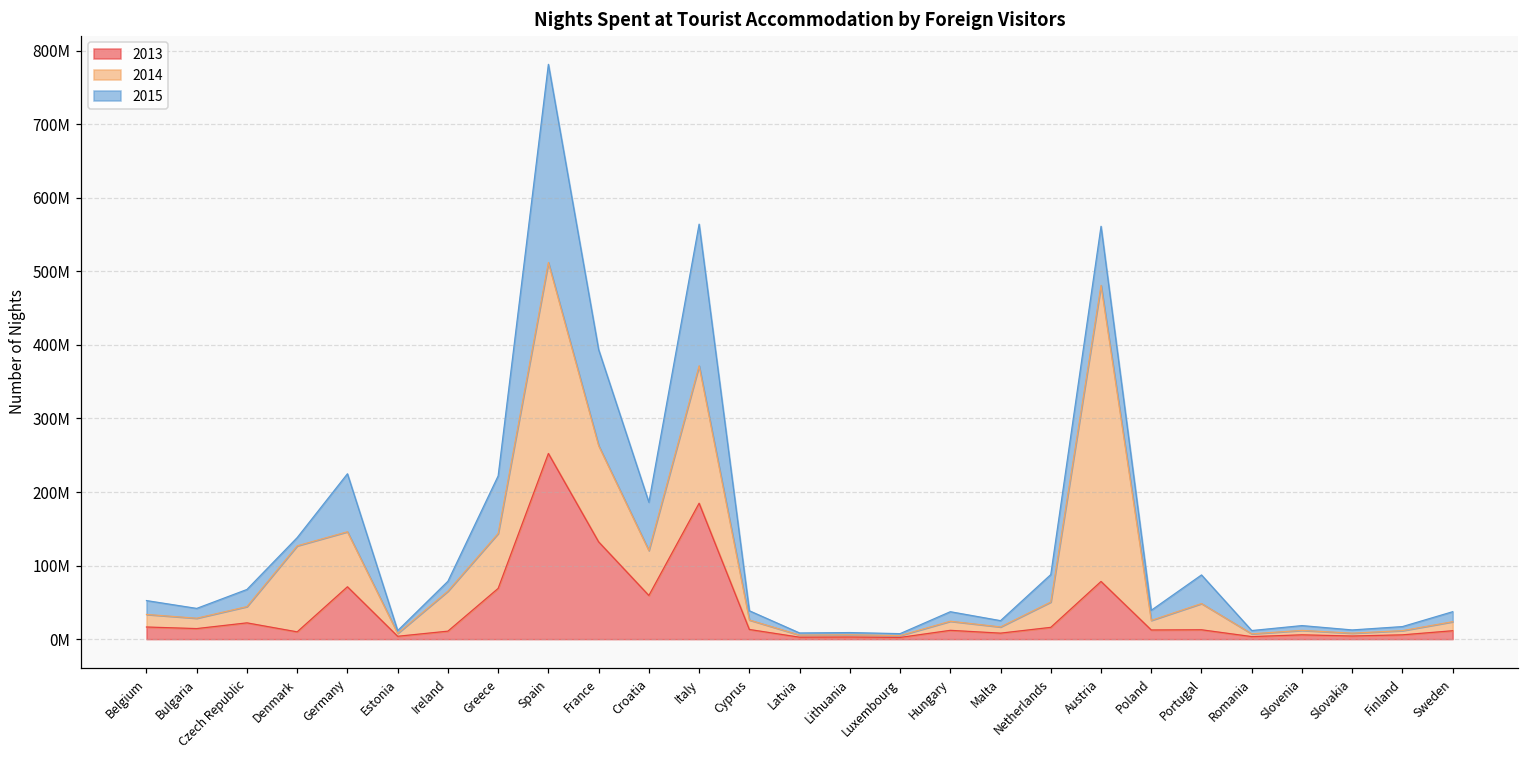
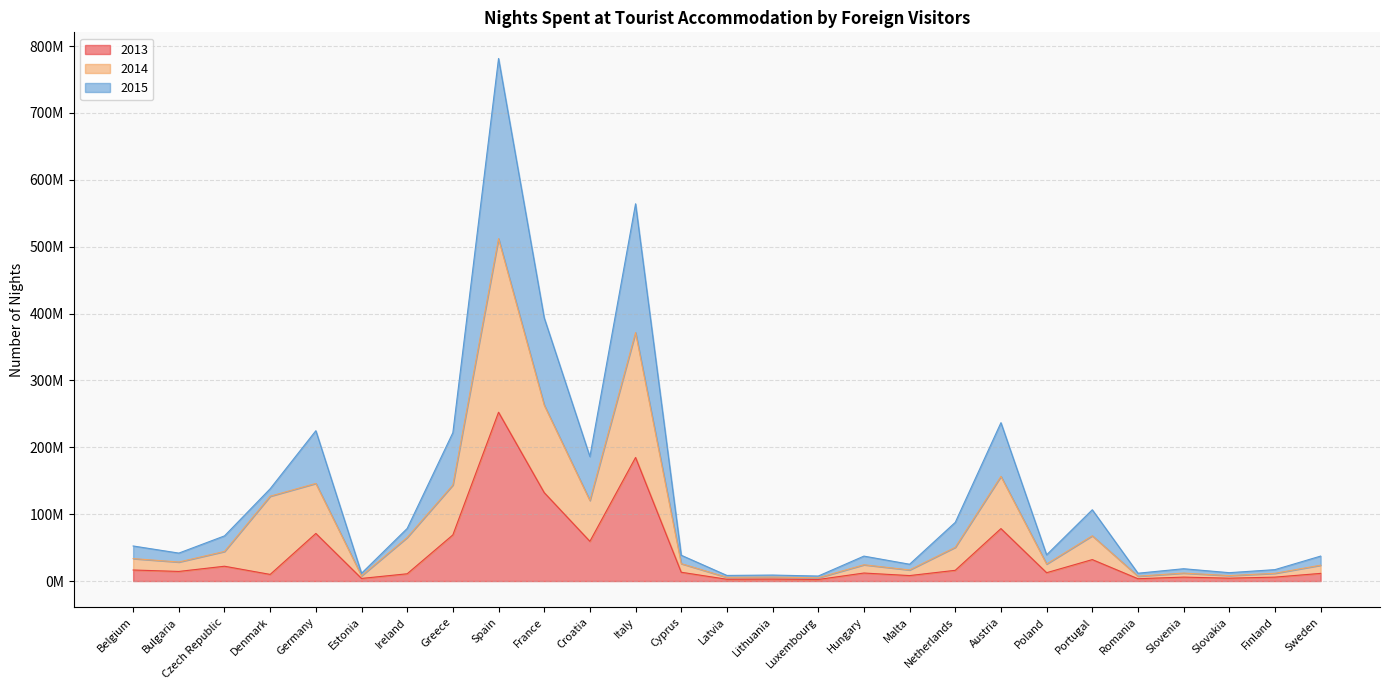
2014, Austria: 400000000 -> 80000000
2013, Portugal: 10000000 -> 30000000
